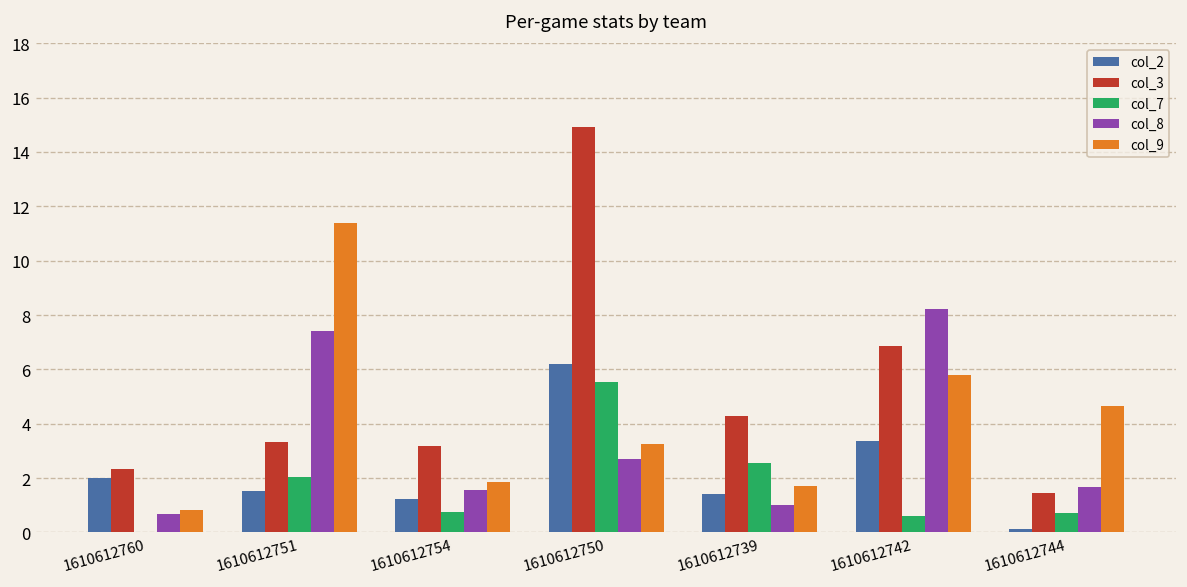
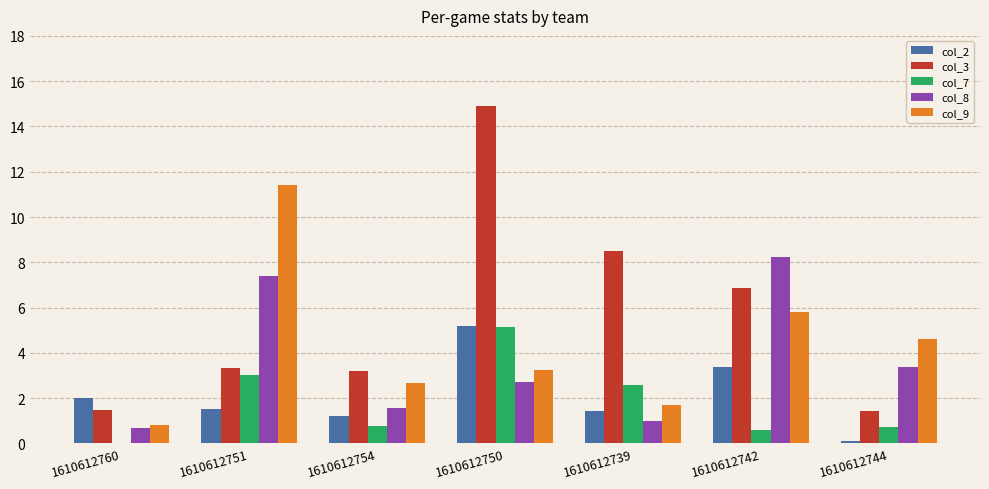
col_3, 1610612760: 2.3 -> 1.5
col_7, 1610612751: 2.0 -> 3.0
col_9, 1610612754: 1.9 -> 2.7
col_2, 1610612750: 6.2 -> 5.2
col_7, 1610612750: 5.5 -> 5.2
col_3, 1610612739: 4.3 -> 8.5
col_8, 1610612744: 1.7 -> 3.4
